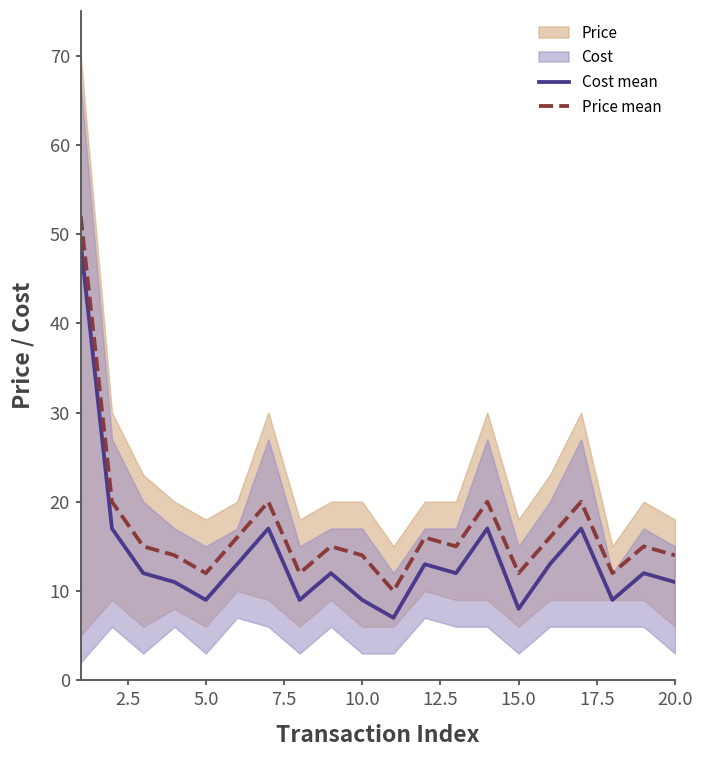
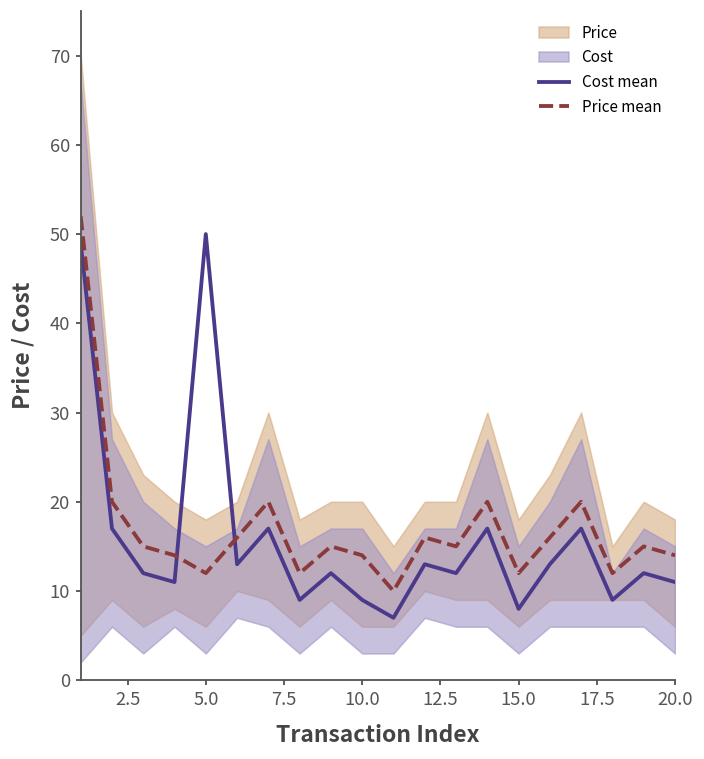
Cost mean, 5.0: 9 -> 50
